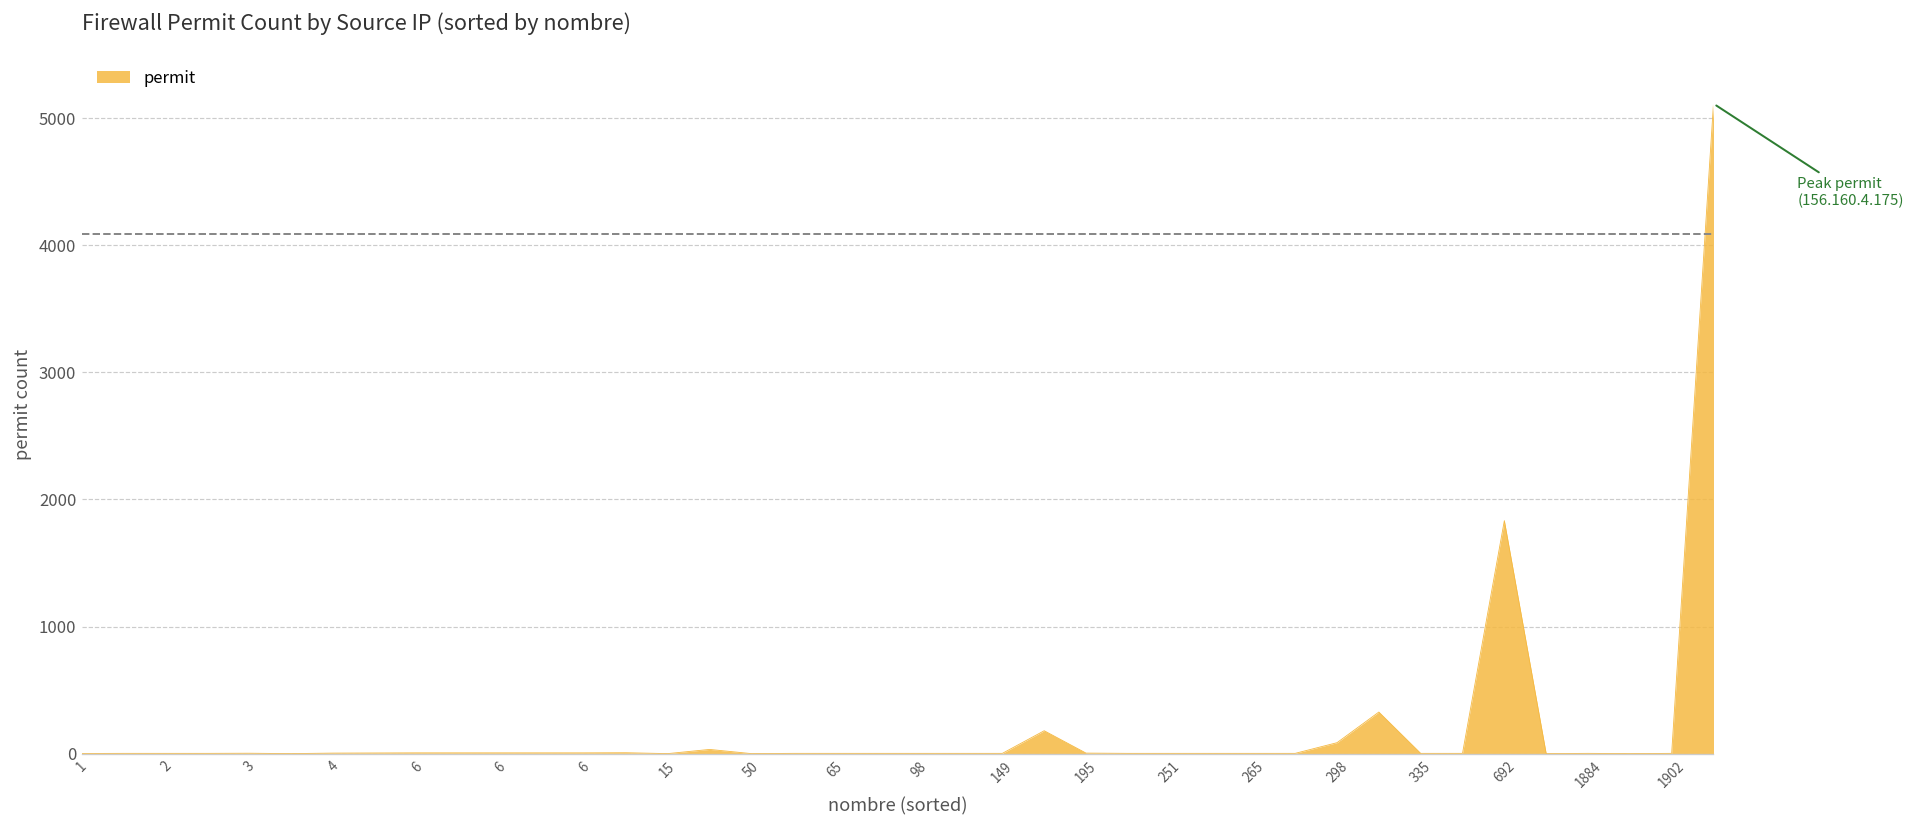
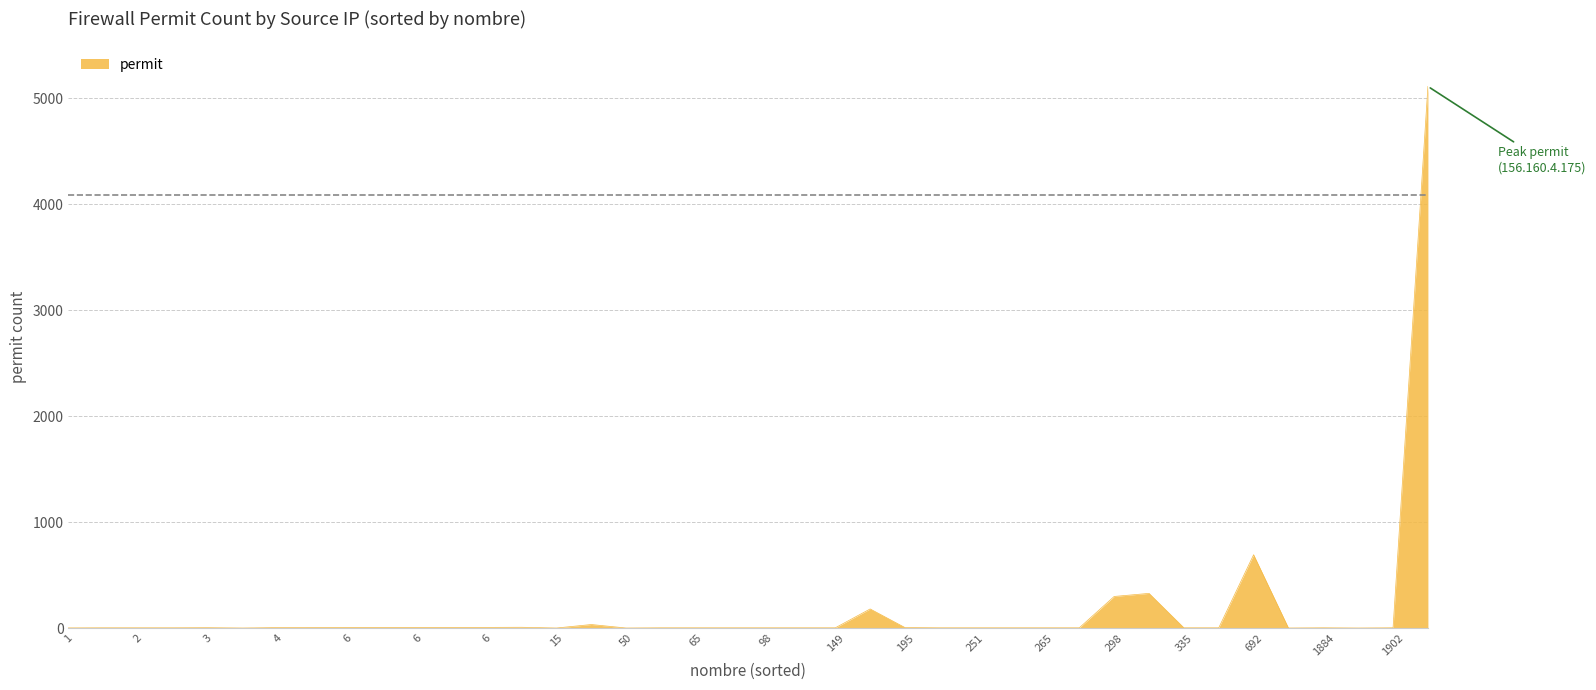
298: 90 -> 300
692: 1830 -> 690
